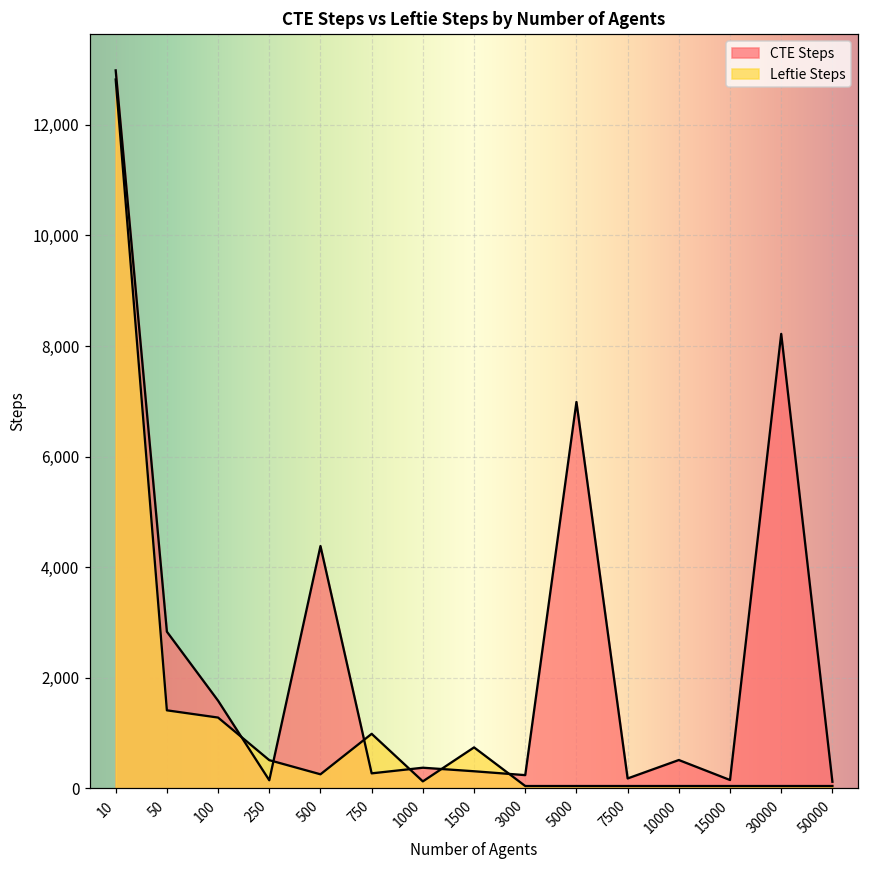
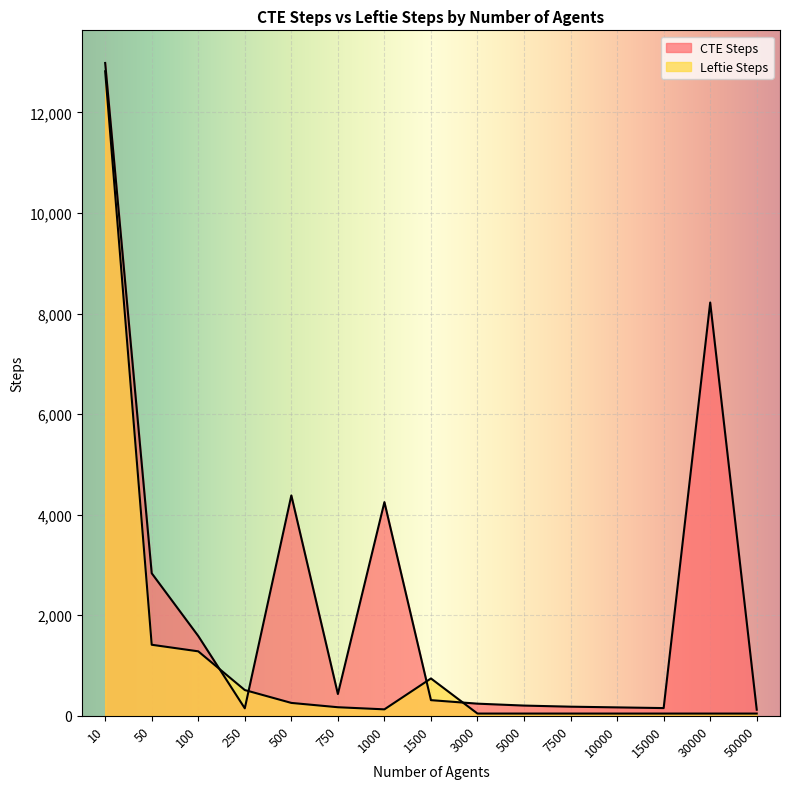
CTE Steps, 750: 300 -> 400
Leftie Steps, 750: 1,000 -> 200
CTE Steps, 1000: 400 -> 4,300
CTE Steps, 5000: 7,000 -> 200
CTE Steps, 10000: 500 -> 200
